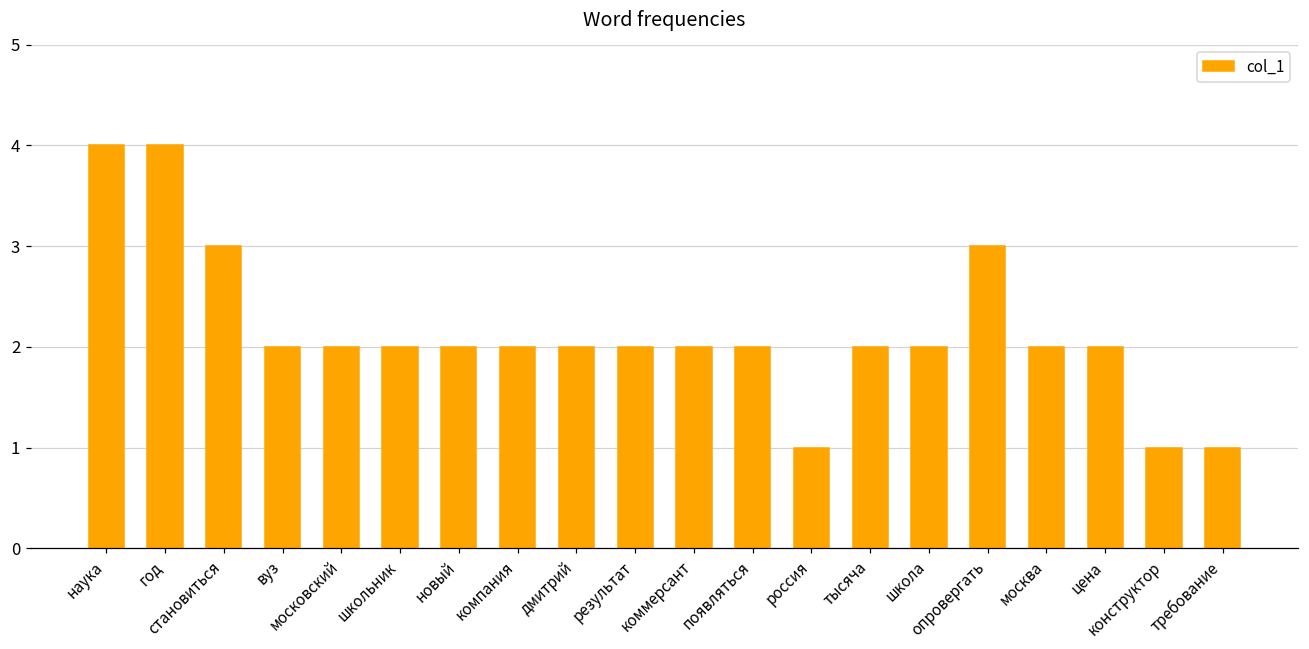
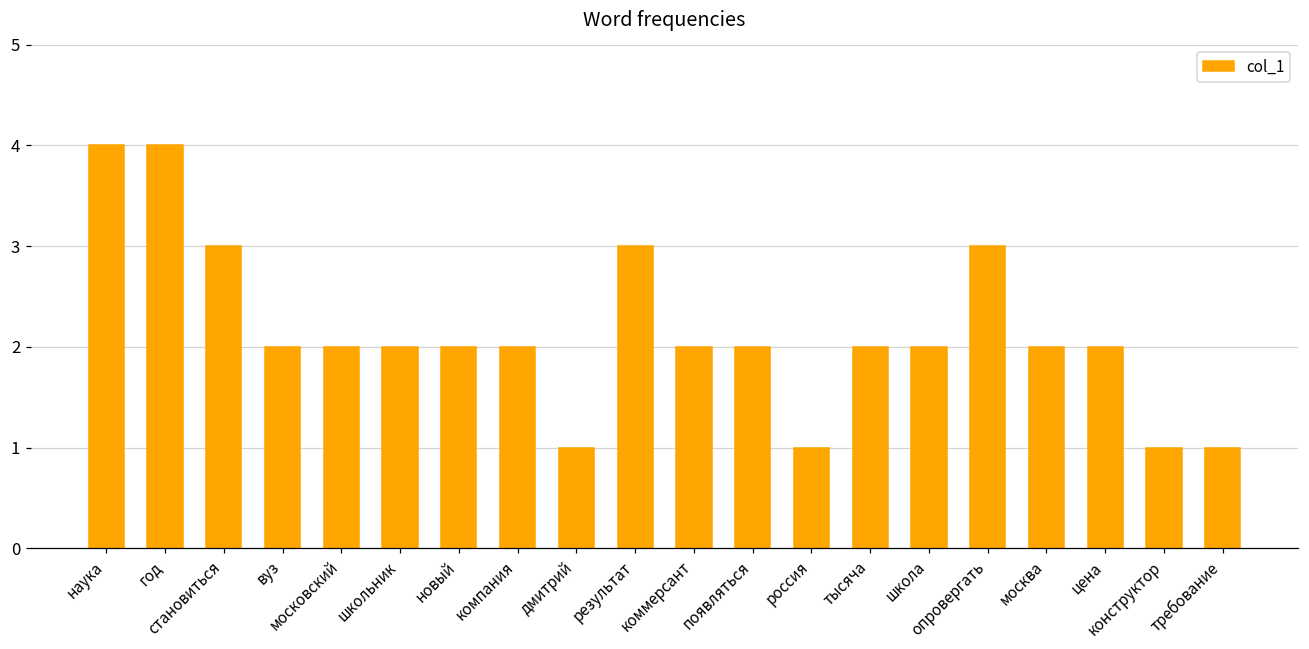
дмитрий: 2 -> 1
результат: 2 -> 3
